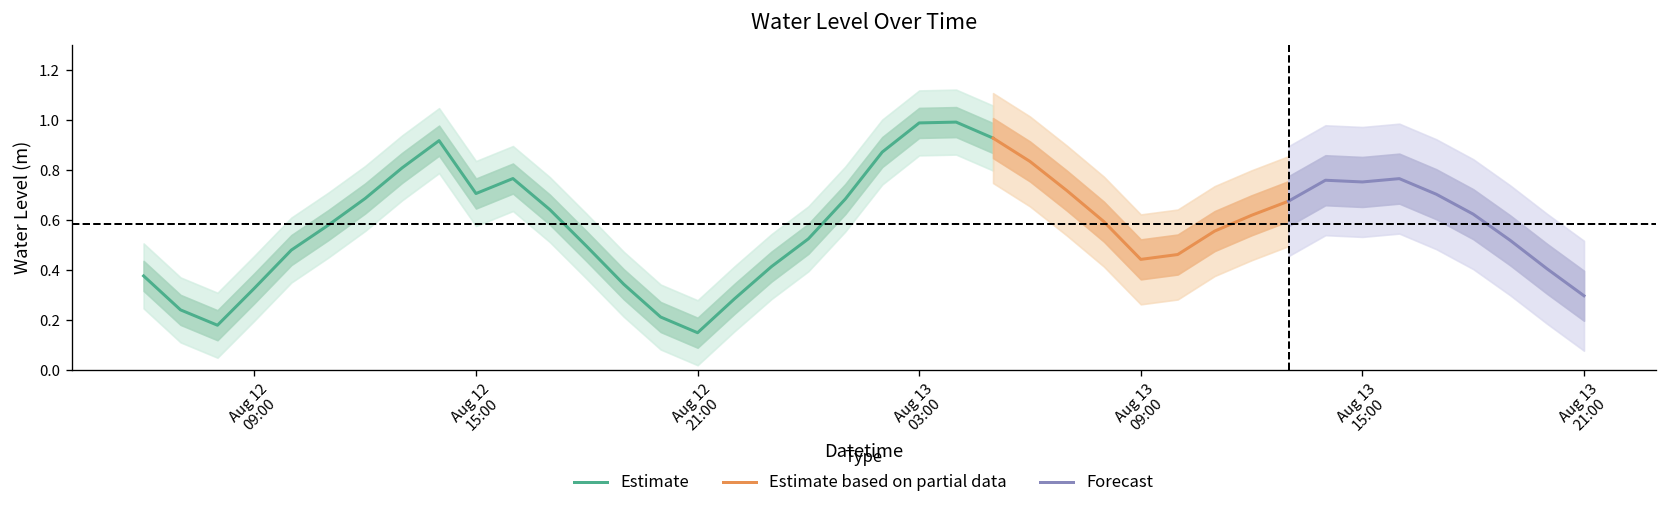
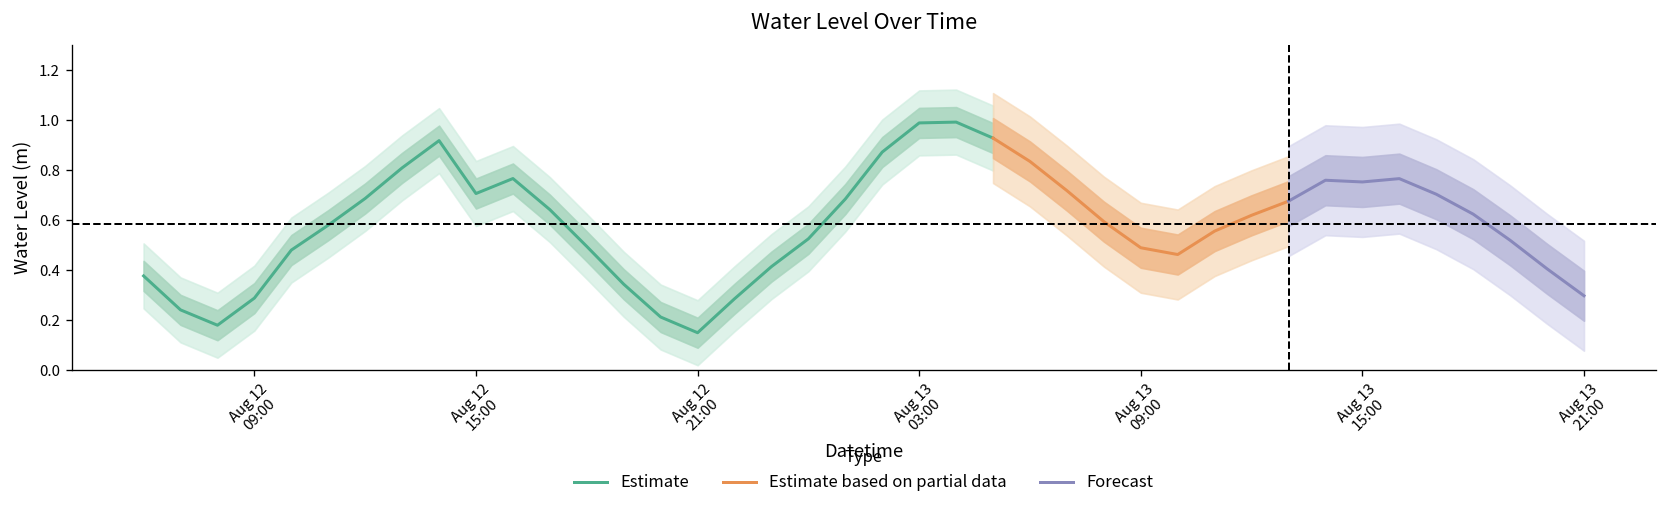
Estimate, Aug 12 09:00: 0.33 -> 0.29
Estimate based on partial data, Aug 13 09:00: 0.44 -> 0.49
